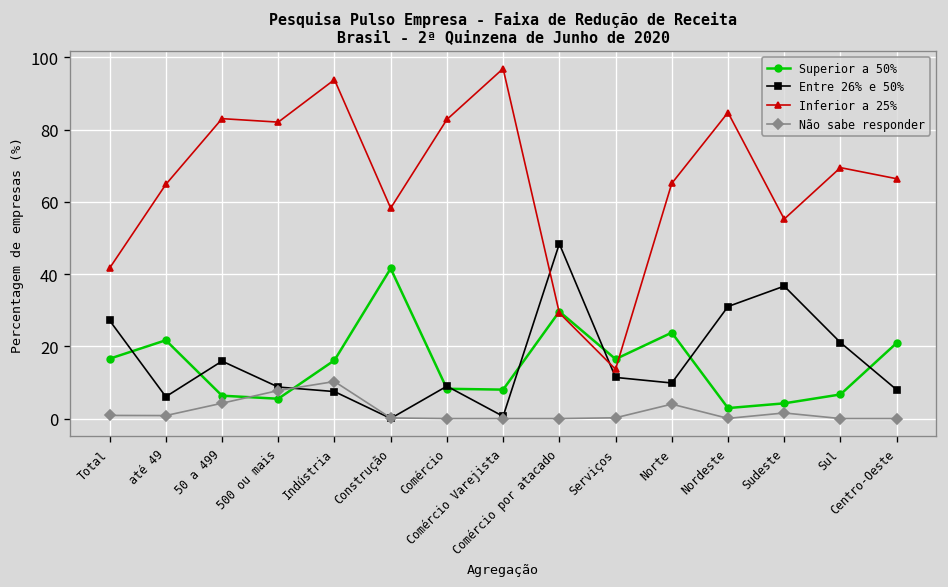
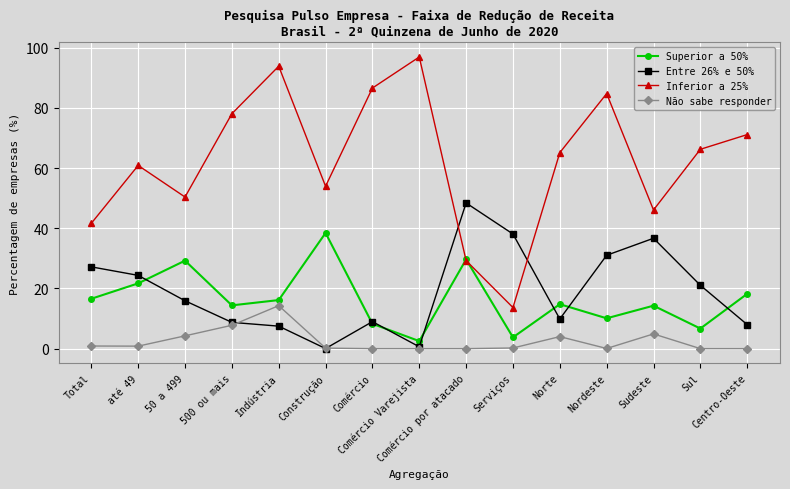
Entre 26% e 50%, até 49: 6 -> 24
Inferior a 25%, até 49: 65 -> 61
Superior a 50%, 50 a 499: 6 -> 29
Inferior a 25%, 50 a 499: 83 -> 50
Superior a 50%, 500 ou mais: 5 -> 14
Inferior a 25%, 500 ou mais: 82 -> 78
Não sabe responder, Indústria: 10 -> 14
Superior a 50%, Construção: 42 -> 38
Inferior a 25%, Construção: 58 -> 54
Inferior a 25%, Comércio: 83 -> 87
Superior a 50%, Comércio Varejista: 8 -> 3
Superior a 50%, Serviços: 16 -> 4
Entre 26% e 50%, Serviços: 11 -> 38
Superior a 50%, Norte: 24 -> 15
Superior a 50%, Nordeste: 3 -> 10
Superior a 50%, Sudeste: 4 -> 14
Inferior a 25%, Sudeste: 55 -> 46
Não sabe responder, Sudeste: 2 -> 5
Inferior a 25%, Sul: 69 -> 66
Superior a 50%, Centro-Oeste: 21 -> 18
Inferior a 25%, Centro-Oeste: 66 -> 71
